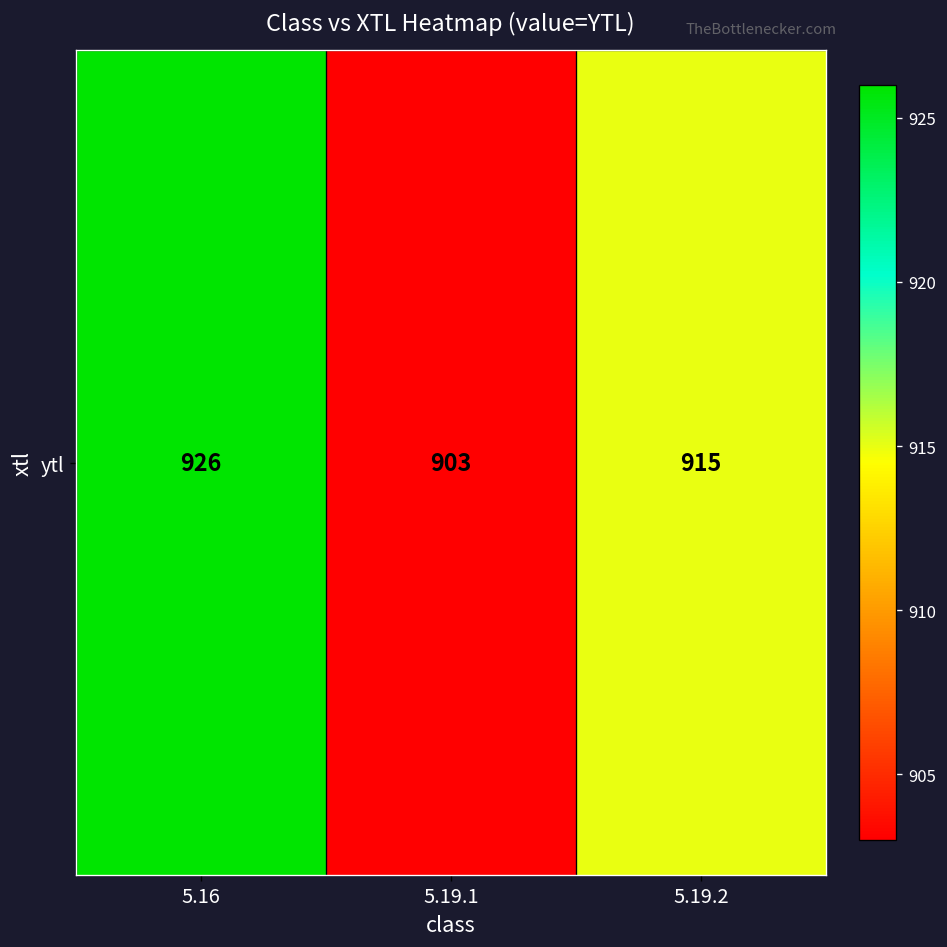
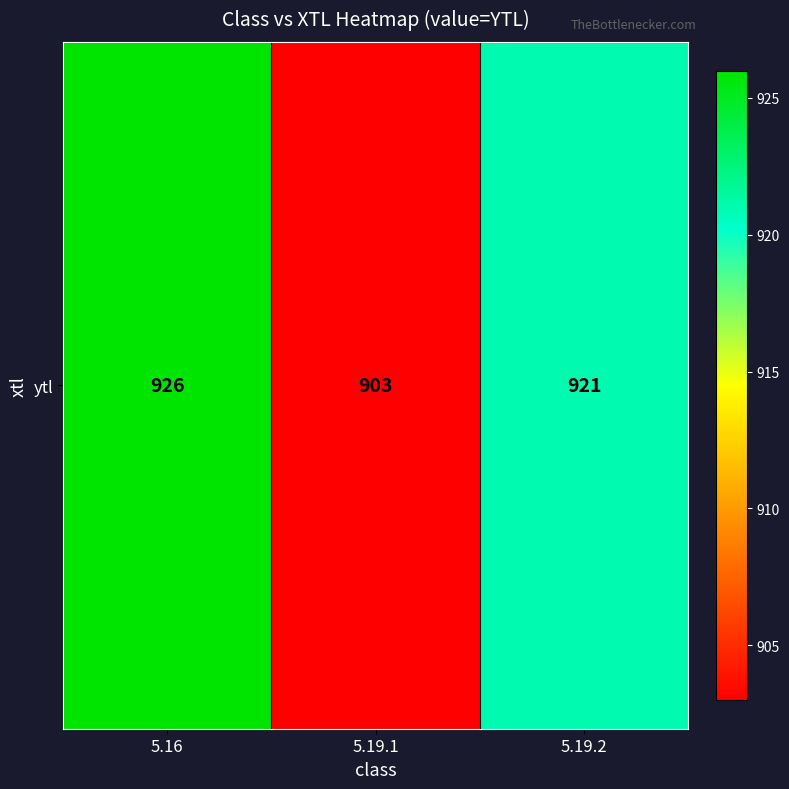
ytl, 5.19.2: 915 -> 921
